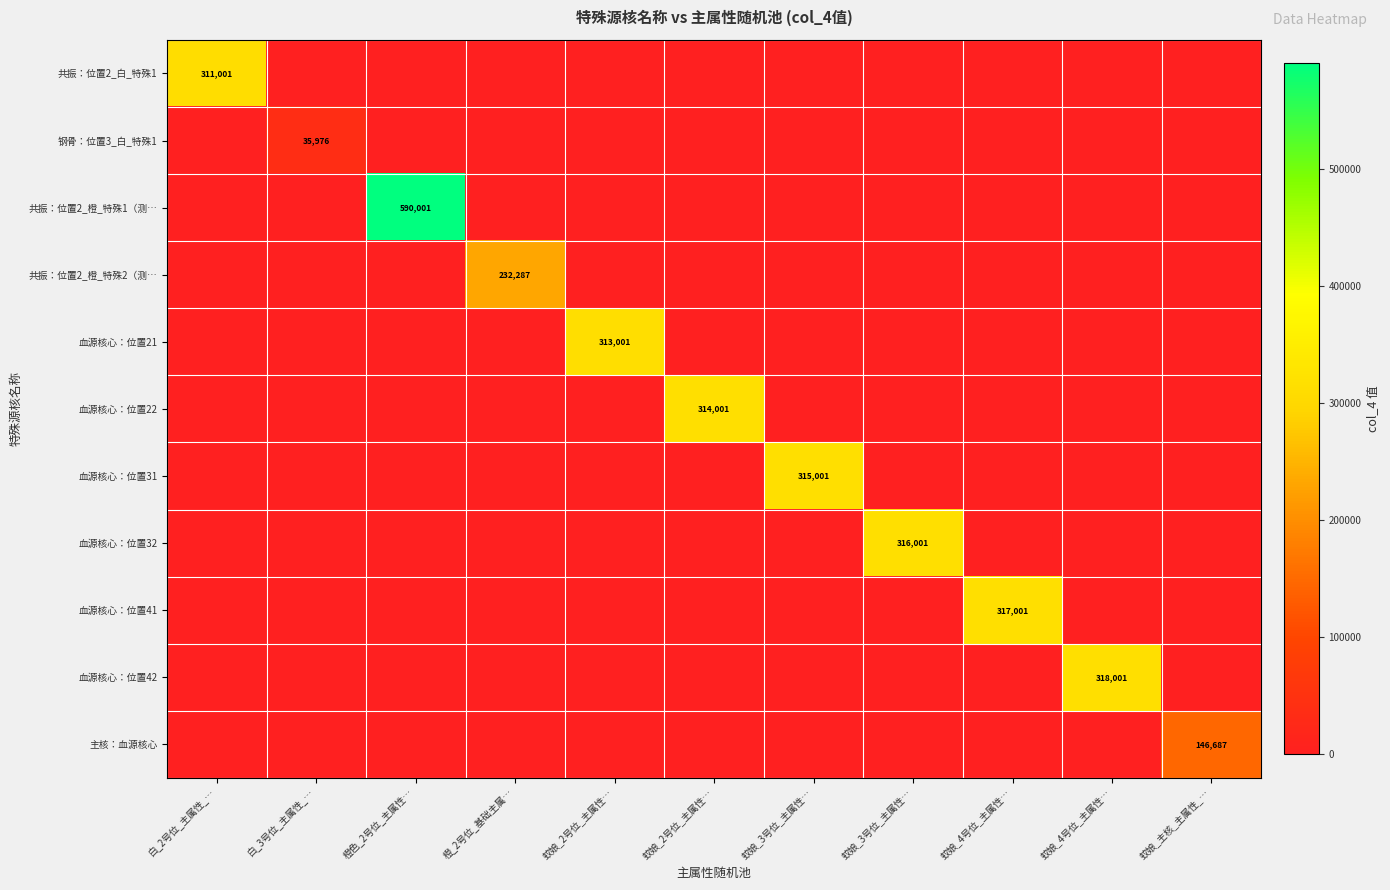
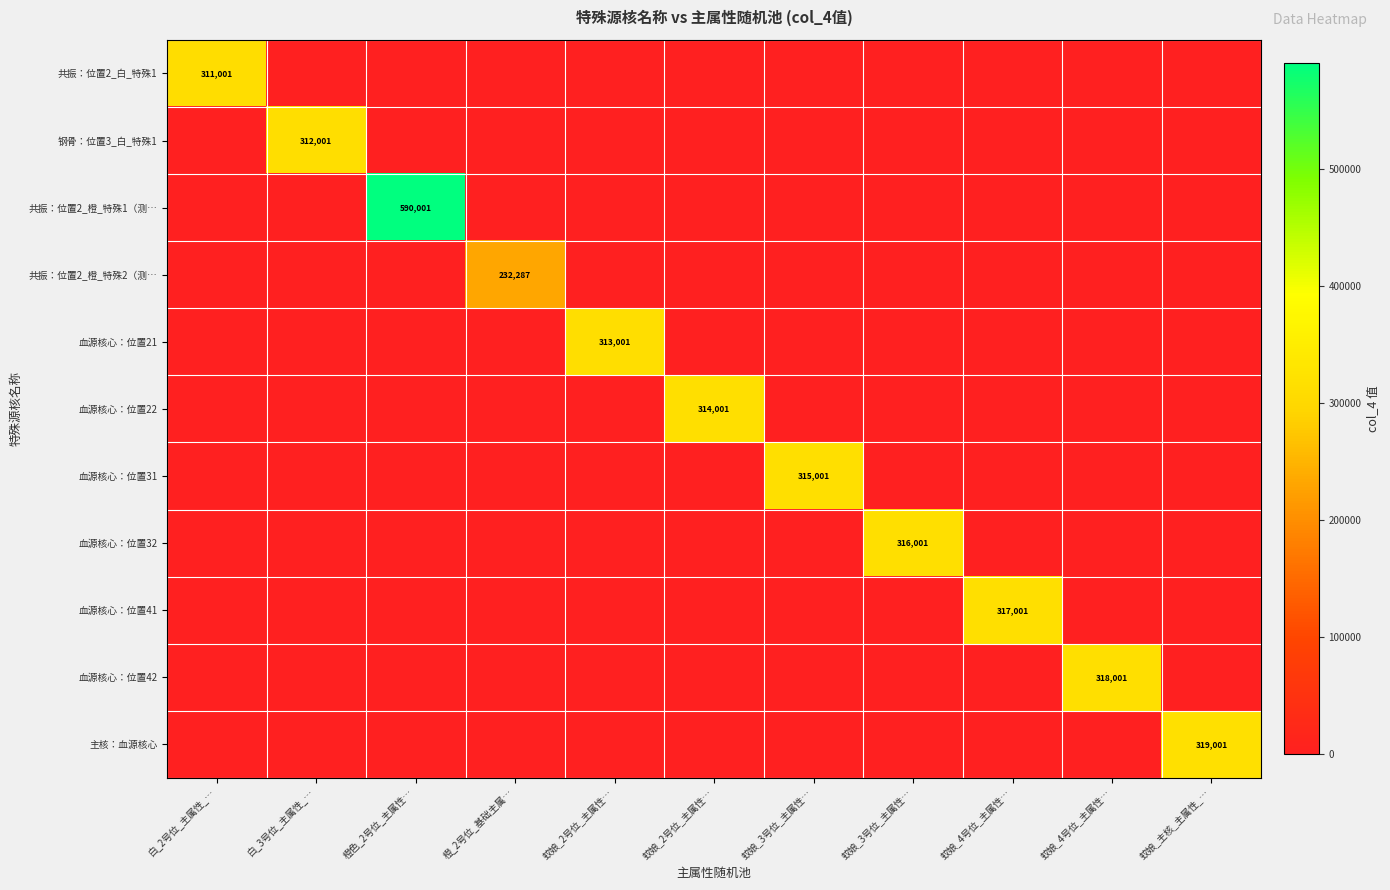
钢骨：位置3_白_特殊1, 白_3号位_主属性_…: 35,976 -> 312,001
主核：血源核心, 蚊娘_主核_主属性_…: 146,687 -> 319,001
